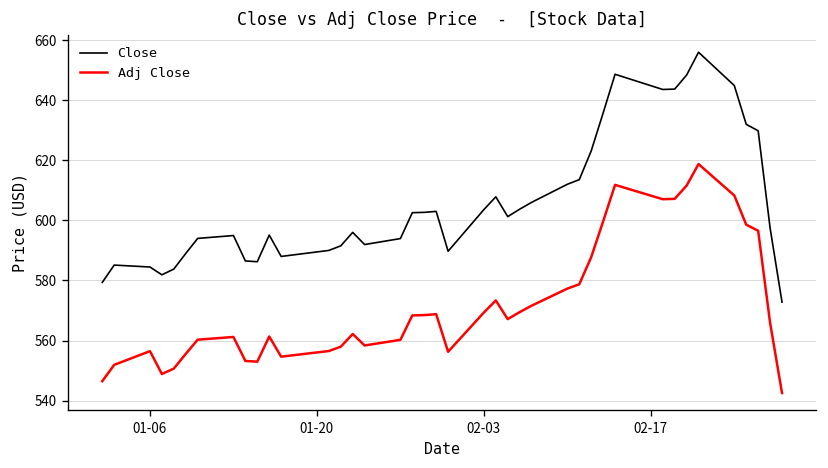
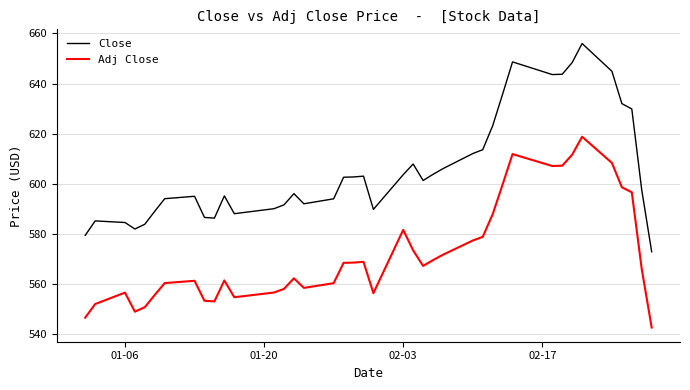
Adj Close, 02-03: 569 -> 582
